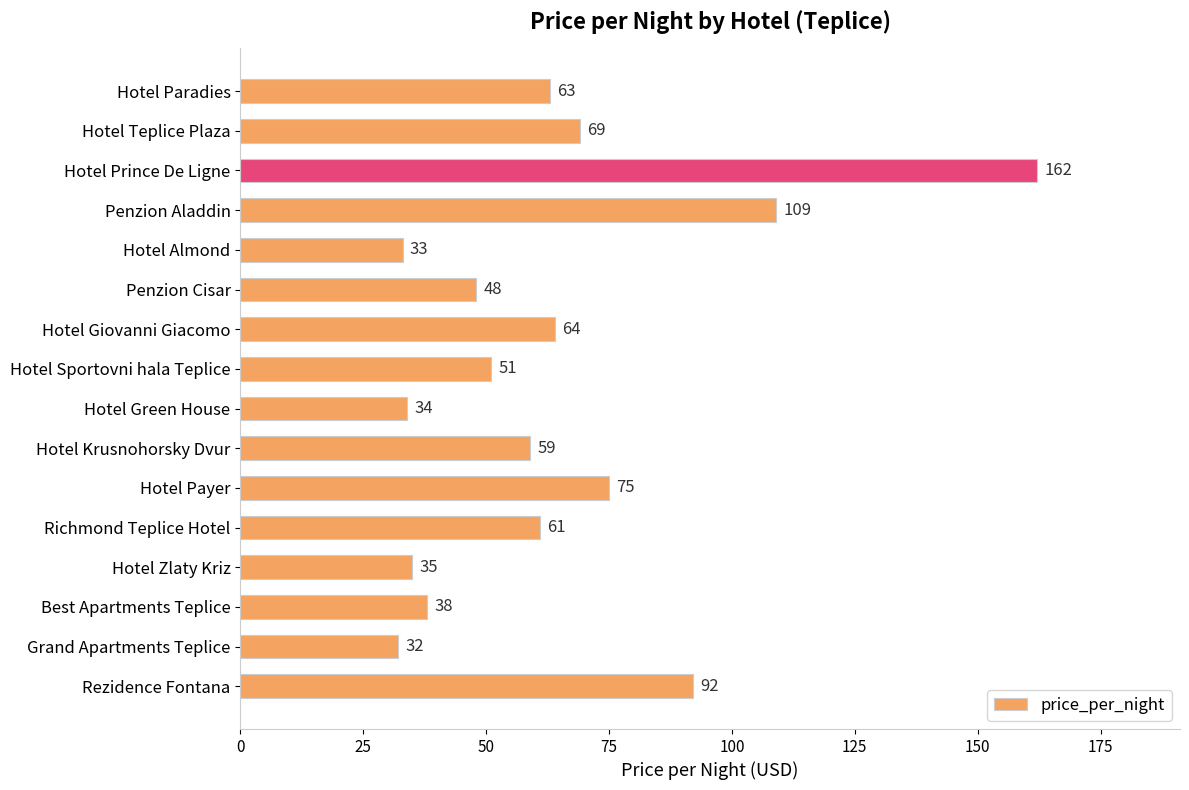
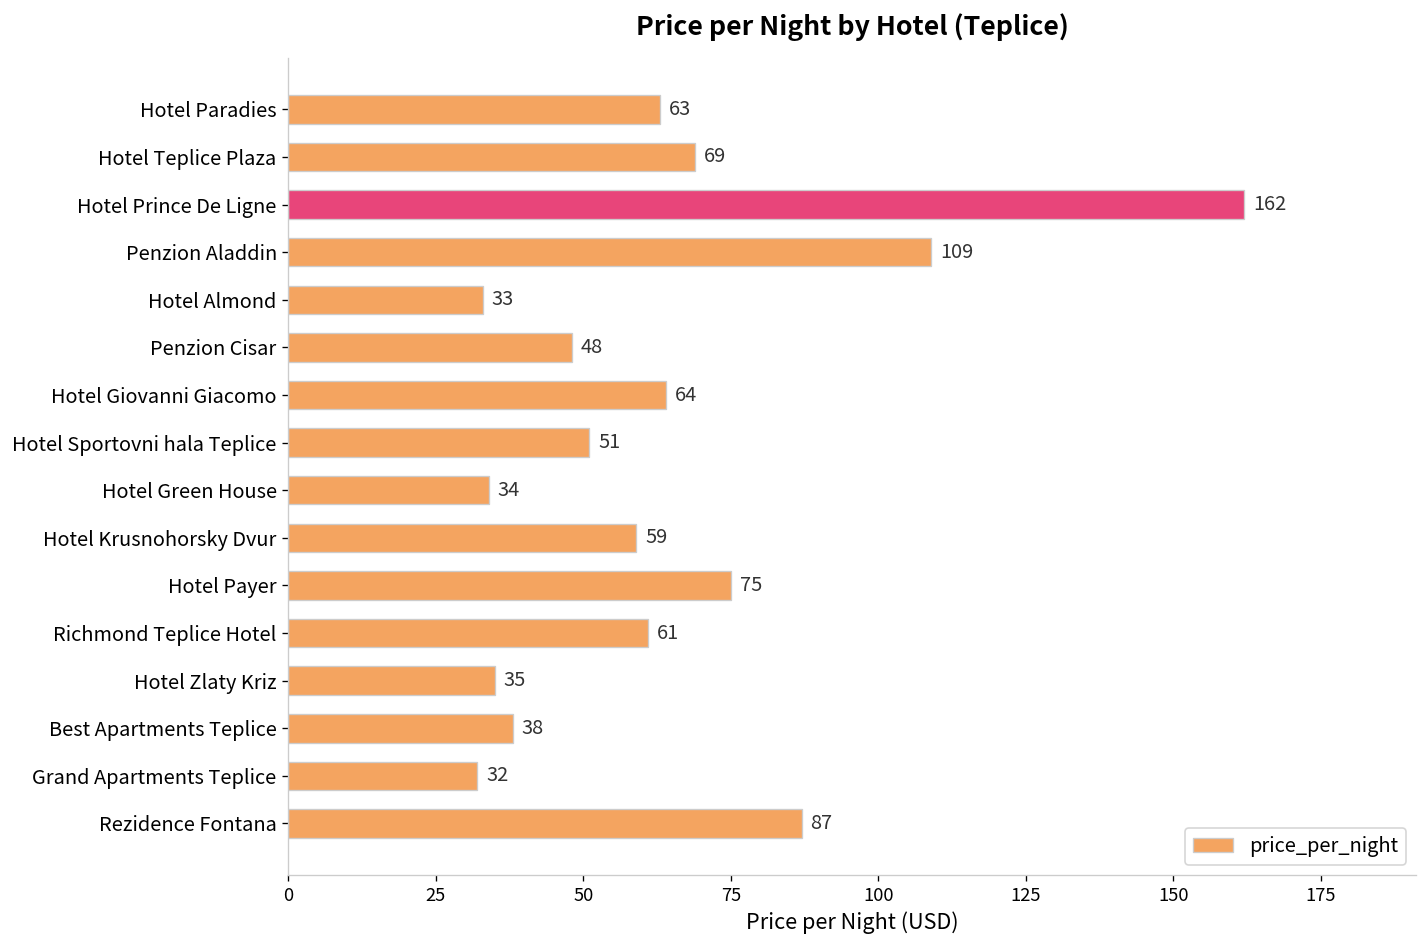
Rezidence Fontana: 92 -> 87
